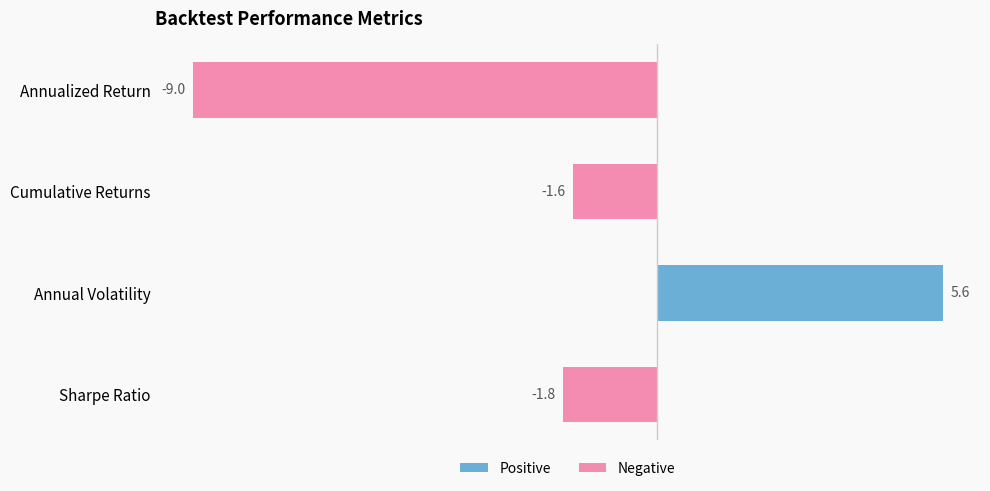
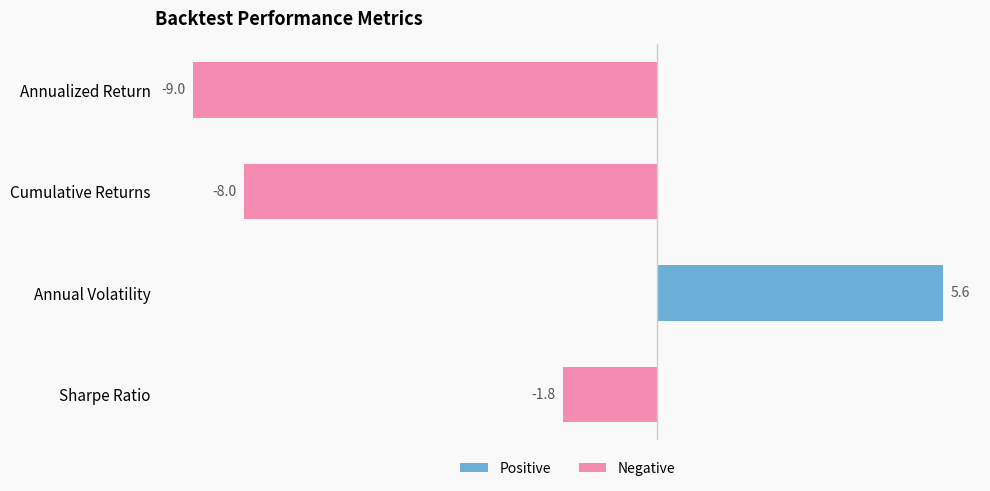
Cumulative Returns: -1.6 -> -8.0
